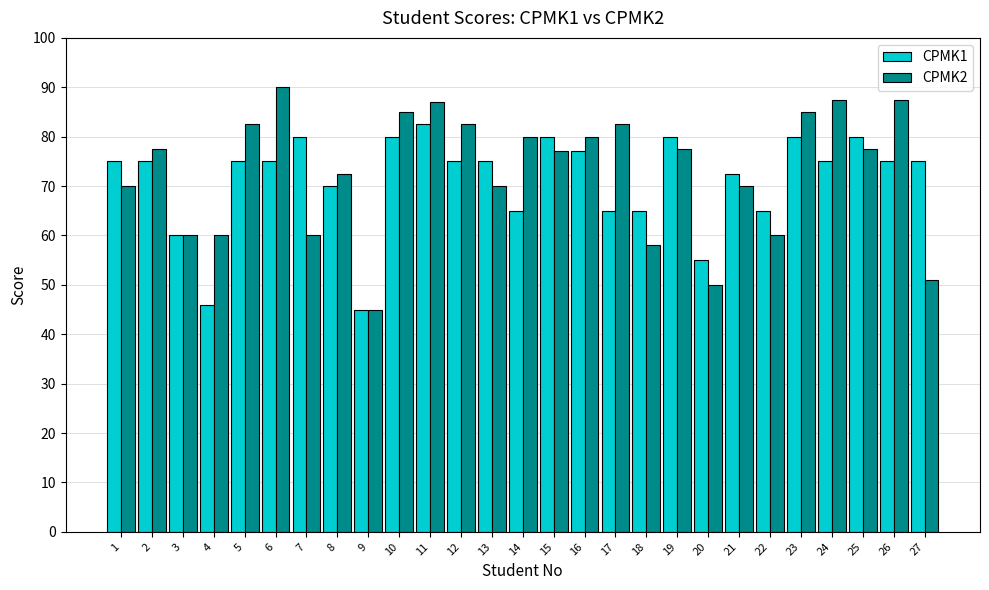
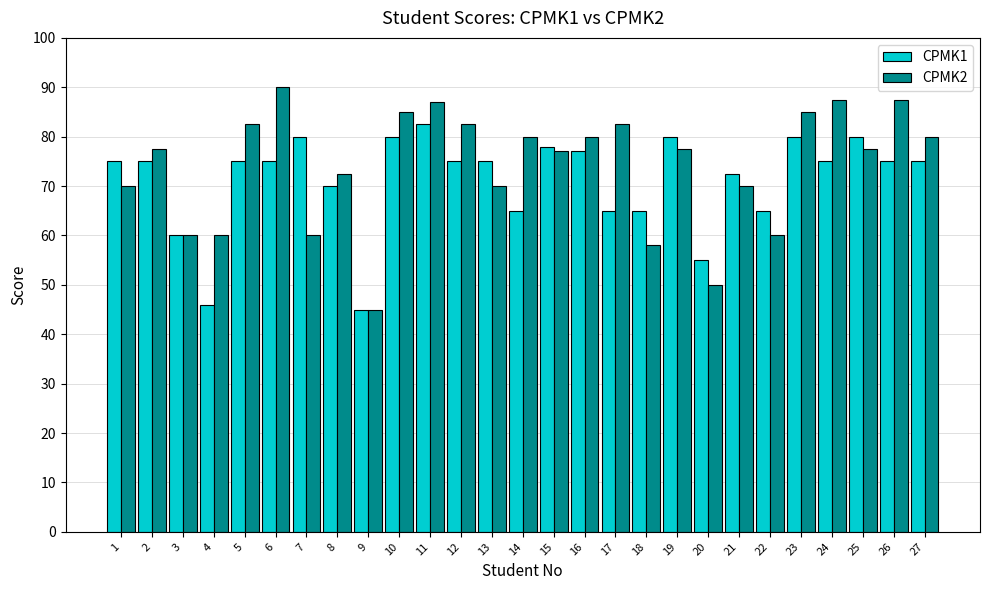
CPMK1, 15: 80 -> 78
CPMK2, 27: 51 -> 80
